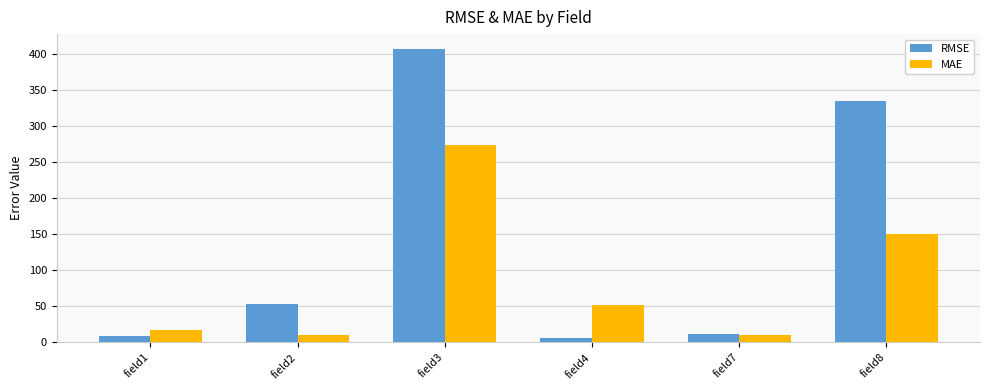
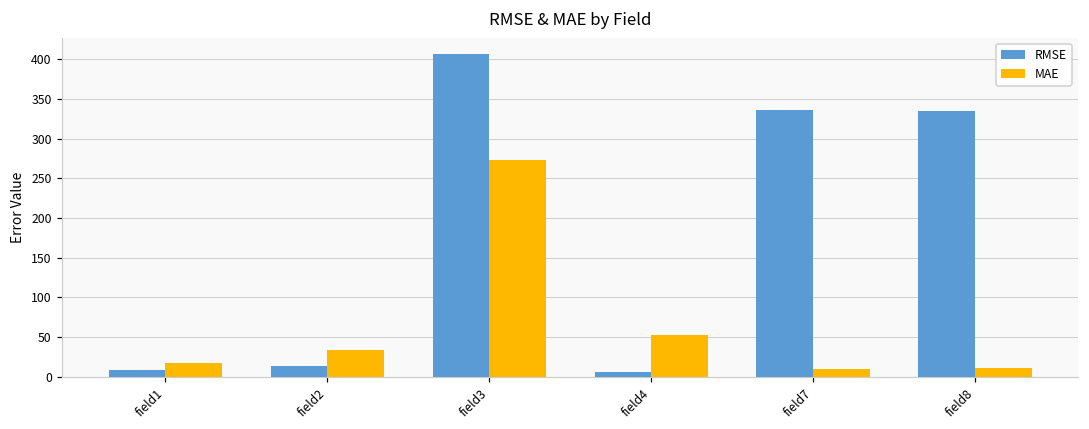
RMSE, field2: 50 -> 10
MAE, field2: 10 -> 30
RMSE, field7: 10 -> 340
MAE, field8: 150 -> 10
